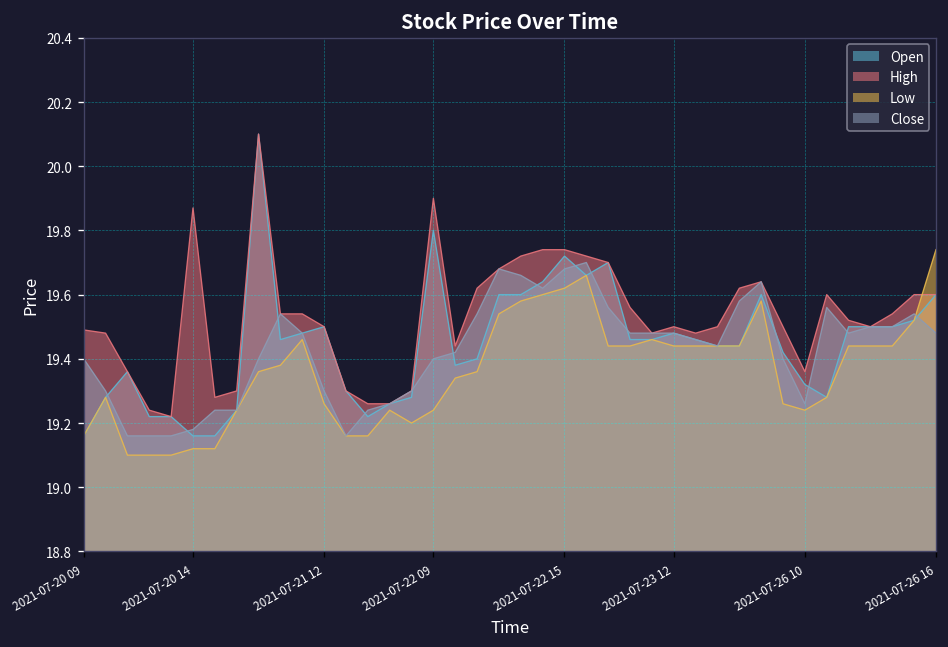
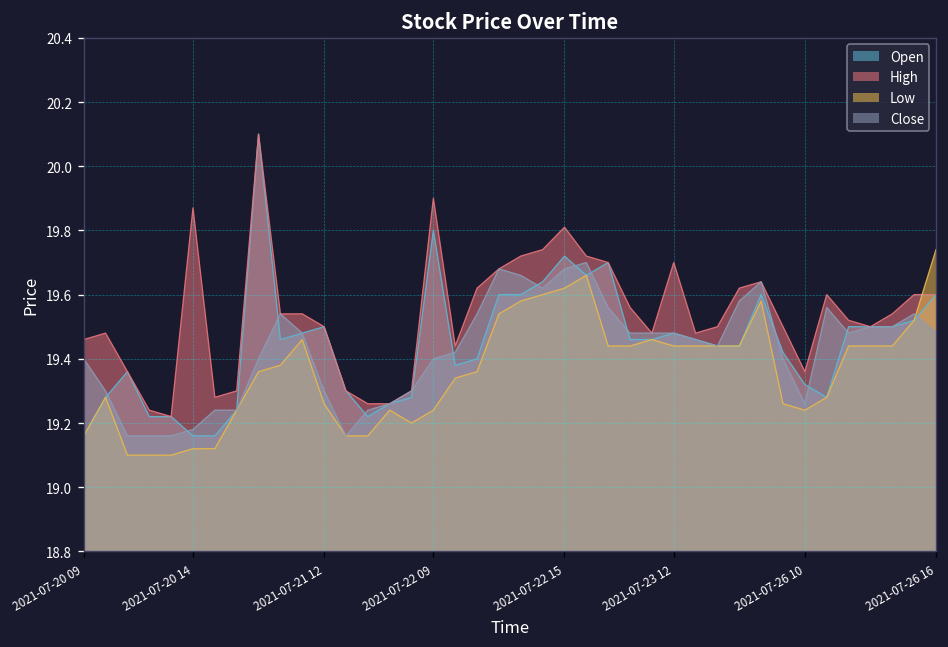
High, 2021-07-20 09: 19.49 -> 19.46
High, 2021-07-22 15: 19.74 -> 19.81
High, 2021-07-23 12: 19.5 -> 19.7
